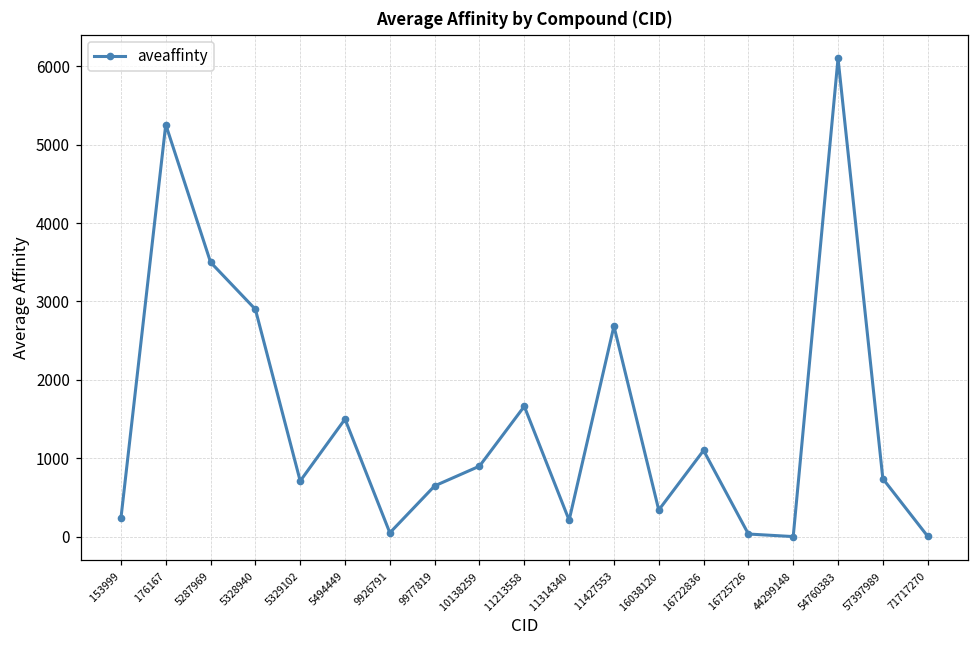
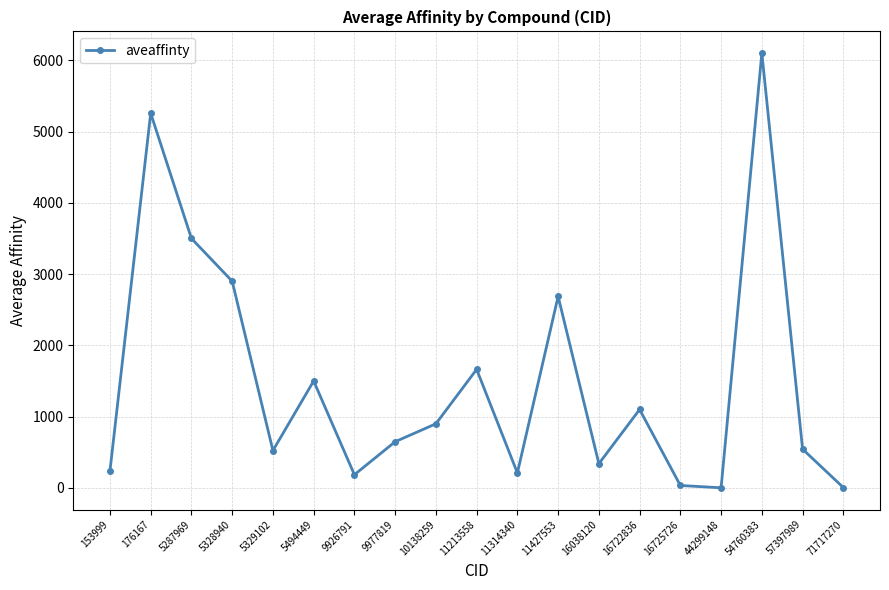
5329102: 700 -> 500
9926791: 0 -> 200
57397989: 700 -> 500
